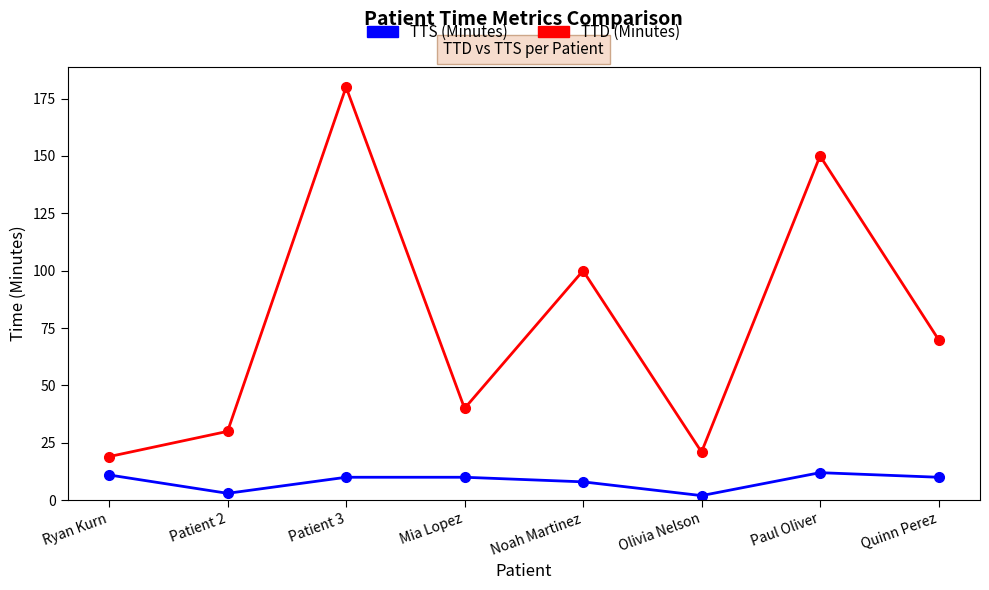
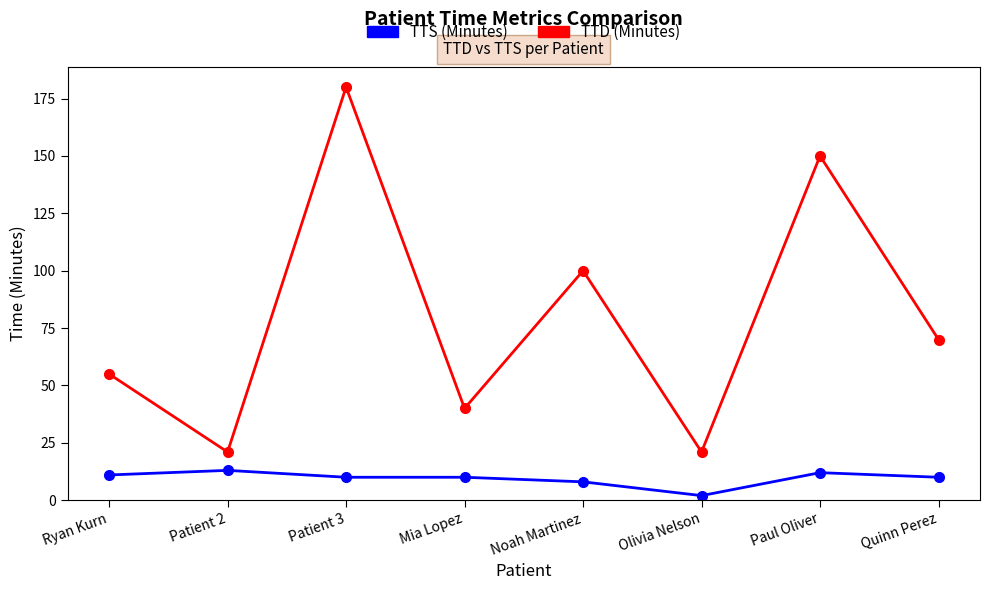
TTD (Minutes), Ryan Kurn: 19 -> 55
TTD (Minutes), Patient 2: 30 -> 21
TTS (Minutes), Patient 2: 3 -> 13
